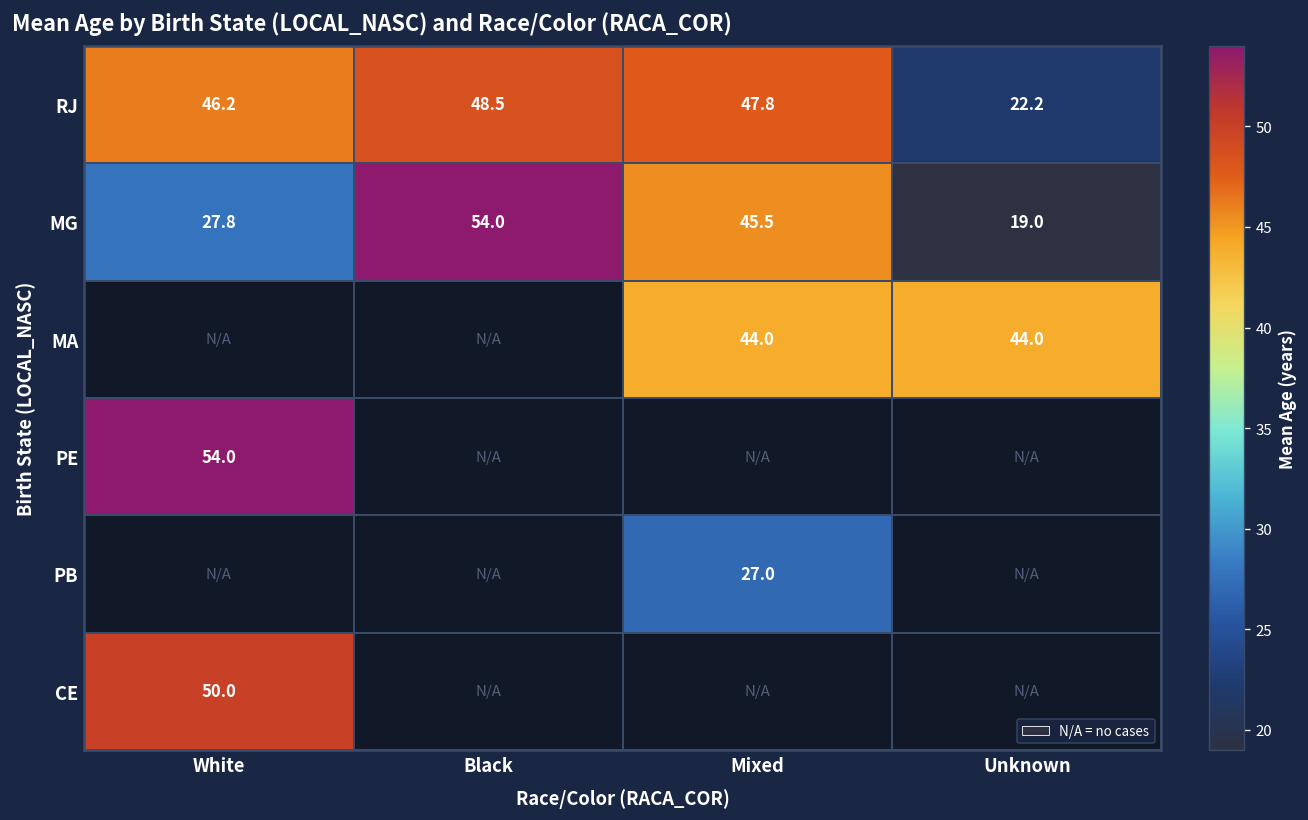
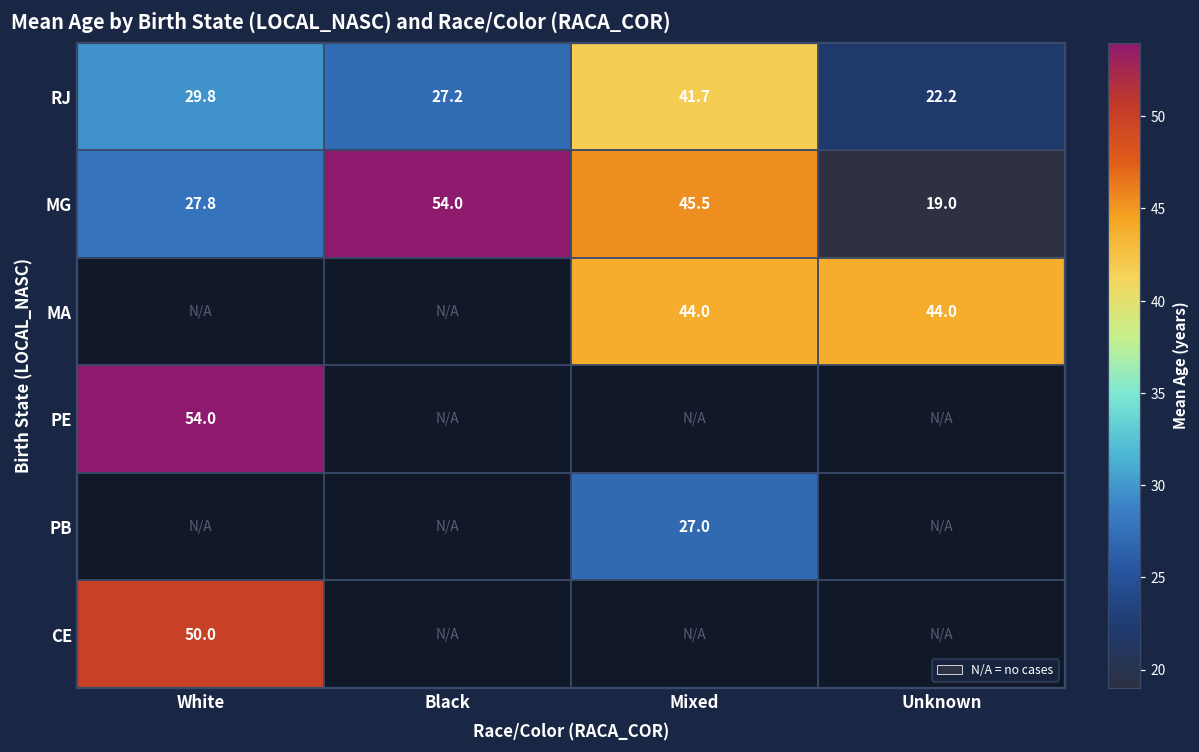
RJ, White: 46.2 -> 29.8
RJ, Black: 48.5 -> 27.2
RJ, Mixed: 47.8 -> 41.7
